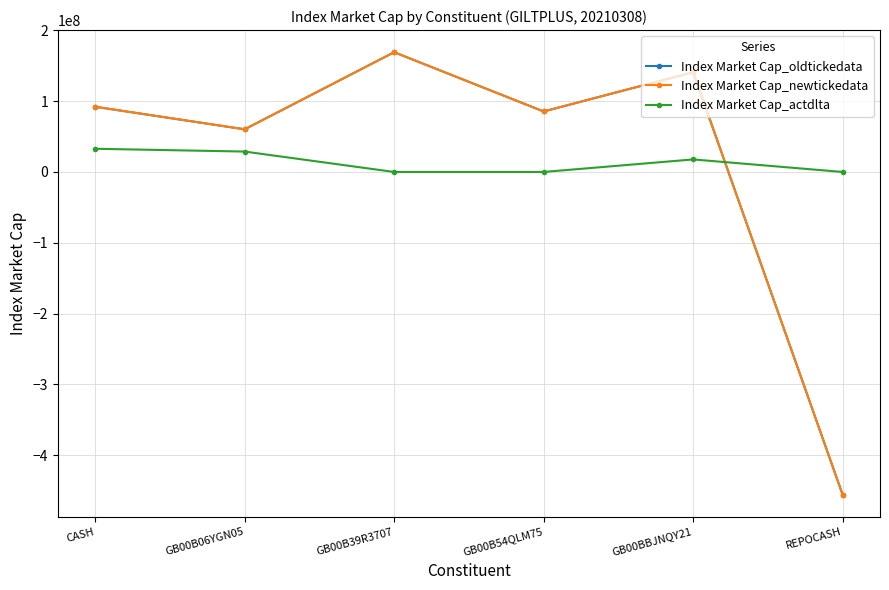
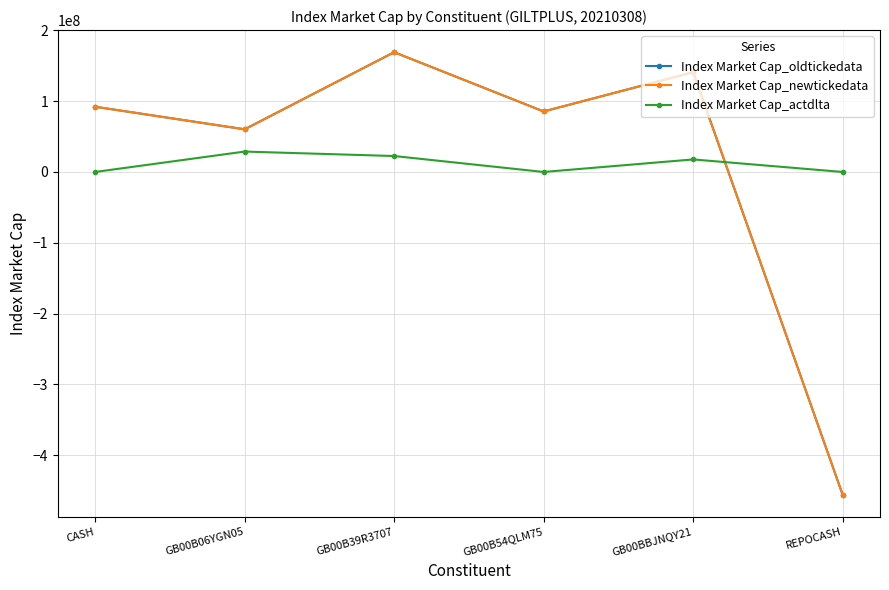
Index Market Cap_actdlta, CASH: 30000000 -> 0
Index Market Cap_actdlta, GB00B39R3707: 0 -> 20000000
